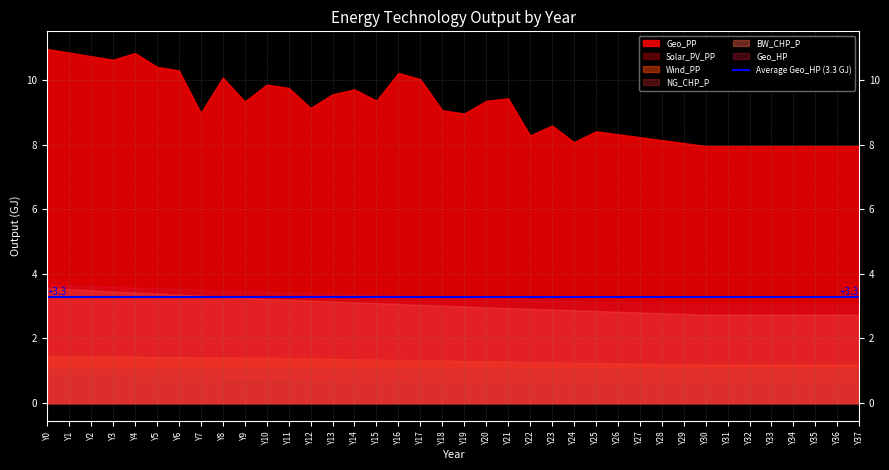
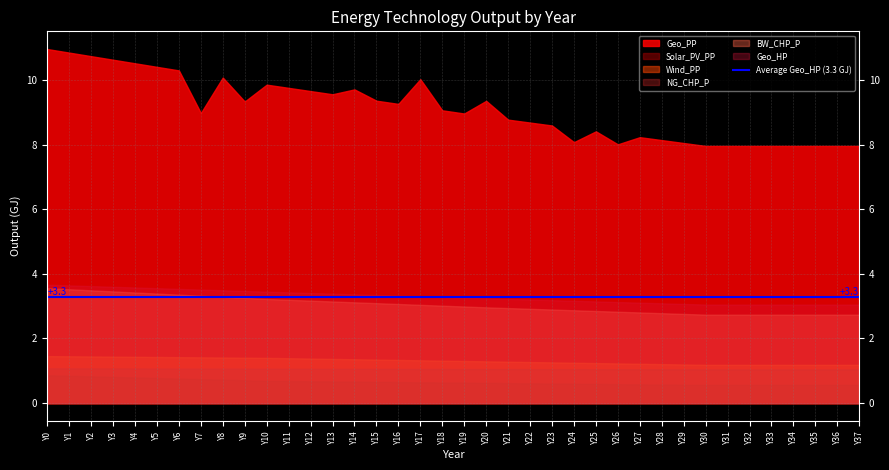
Geo_PP, Y4: 10.8 -> 10.5
Geo_PP, Y12: 9.1 -> 9.7
Geo_PP, Y16: 10.2 -> 9.3
Geo_PP, Y21: 9.4 -> 8.8
Geo_PP, Y22: 8.3 -> 8.7
Geo_PP, Y26: 8.3 -> 8.0
